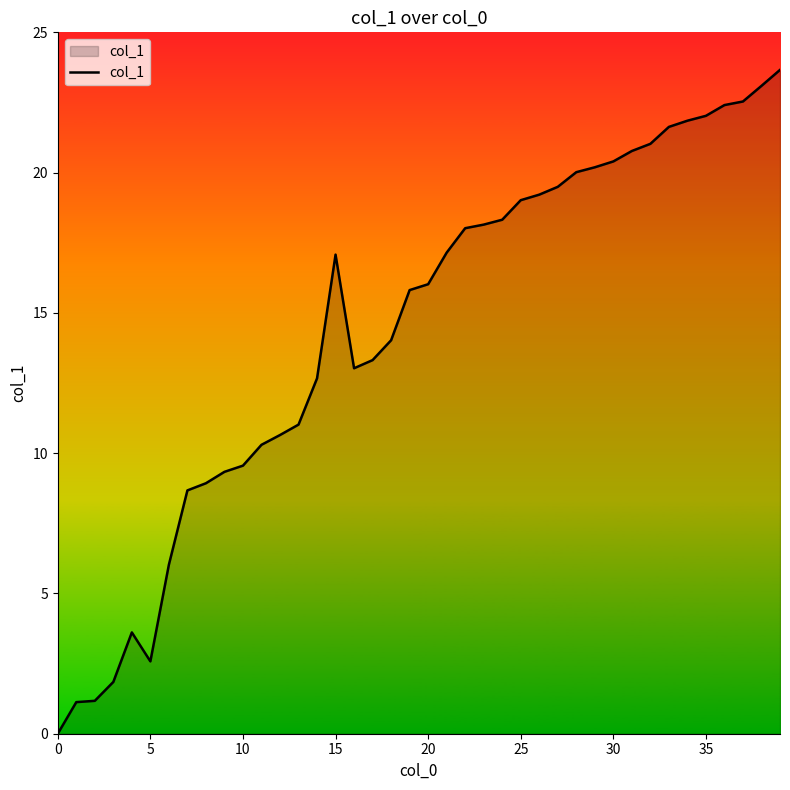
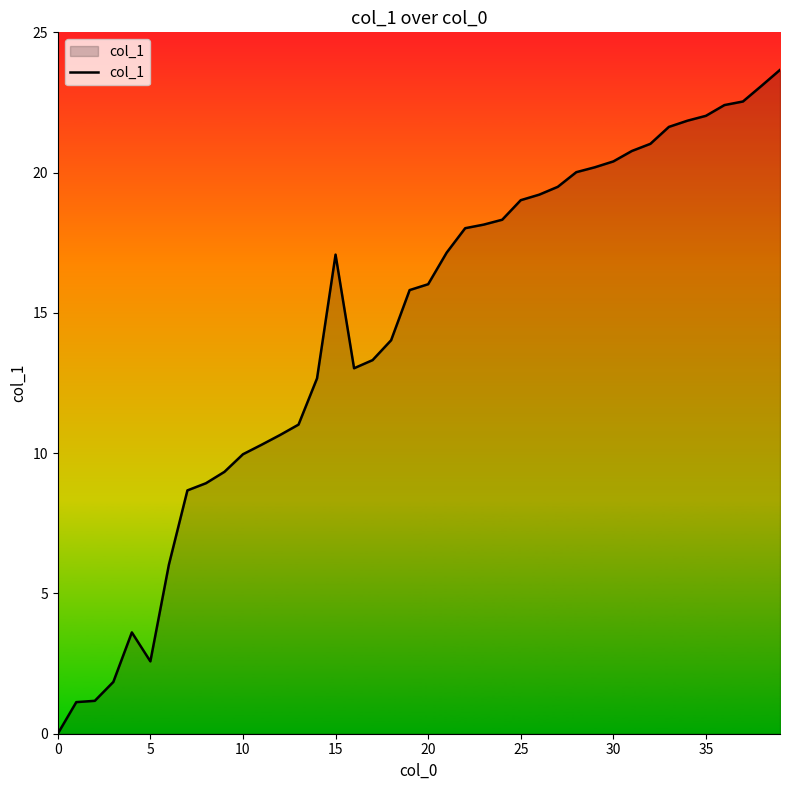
10: 9.6 -> 10.0
